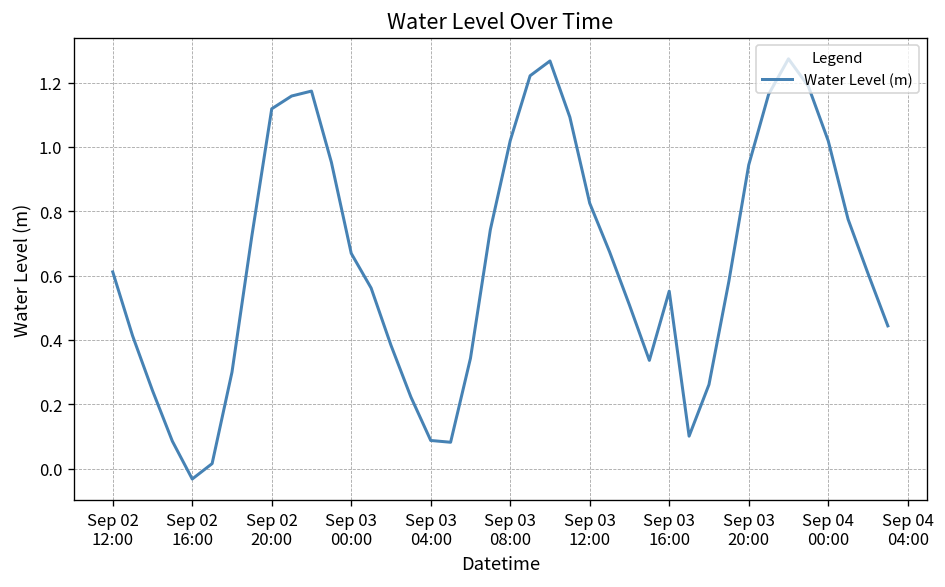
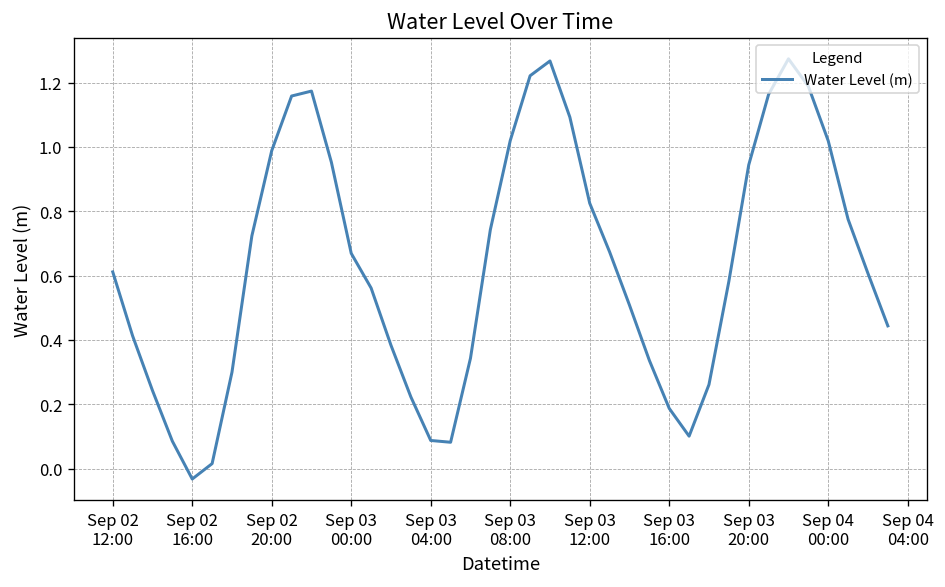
Sep 02 20:00: 1.12 -> 0.99
Sep 03 16:00: 0.55 -> 0.19
